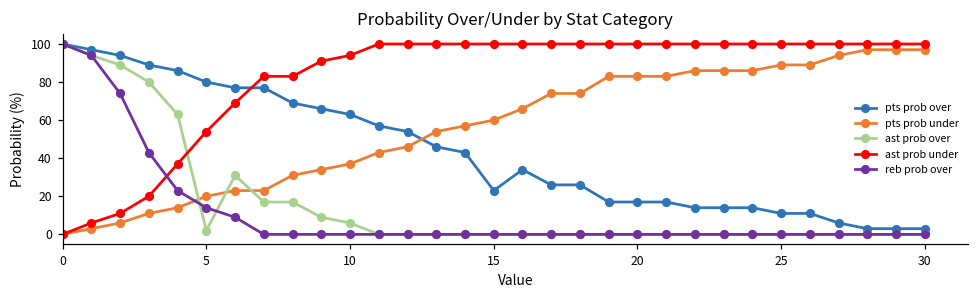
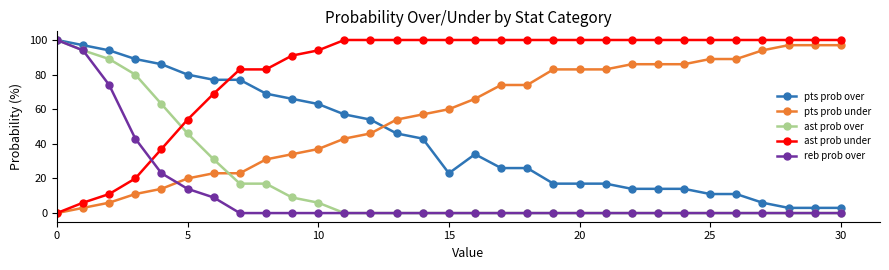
ast prob over, 5: 2 -> 46
